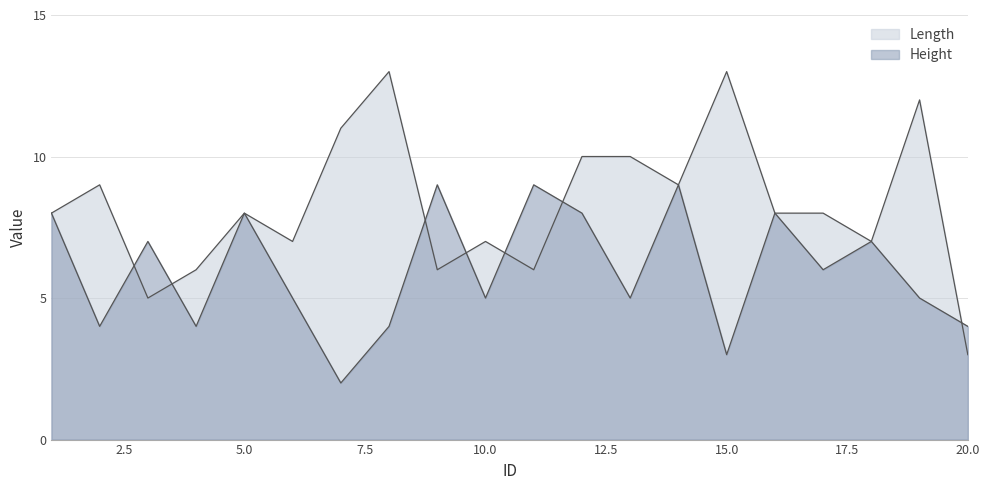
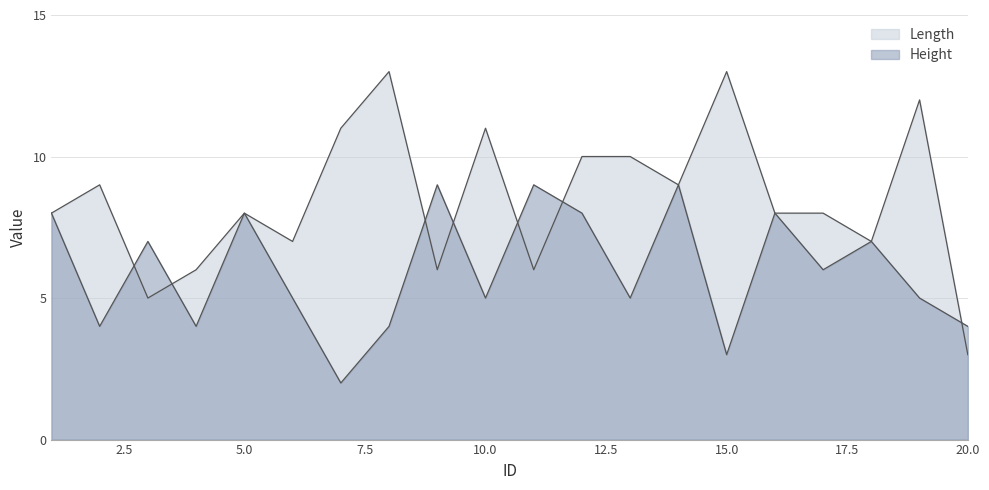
Length, 10.0: 7 -> 11
